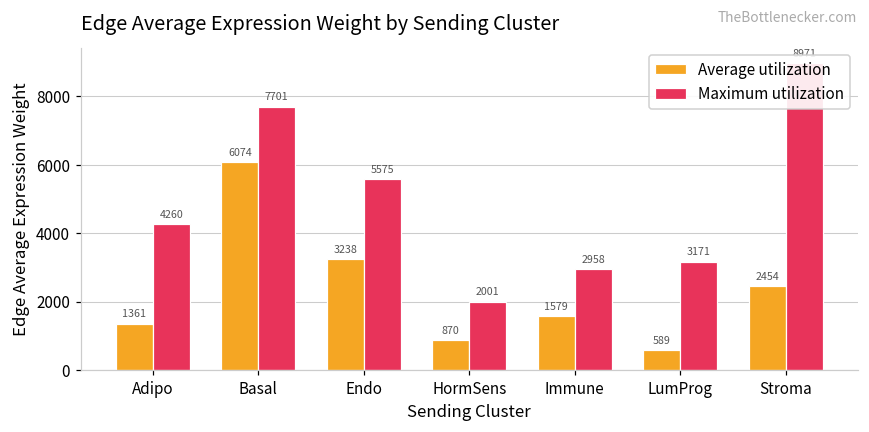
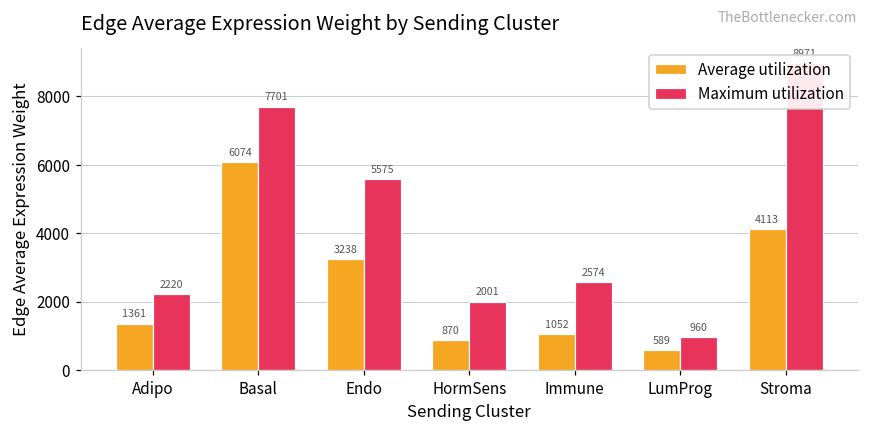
Maximum utilization, Adipo: 4260 -> 2220
Average utilization, Immune: 1579 -> 1052
Maximum utilization, Immune: 2958 -> 2574
Maximum utilization, LumProg: 3171 -> 960
Average utilization, Stroma: 2454 -> 4113
